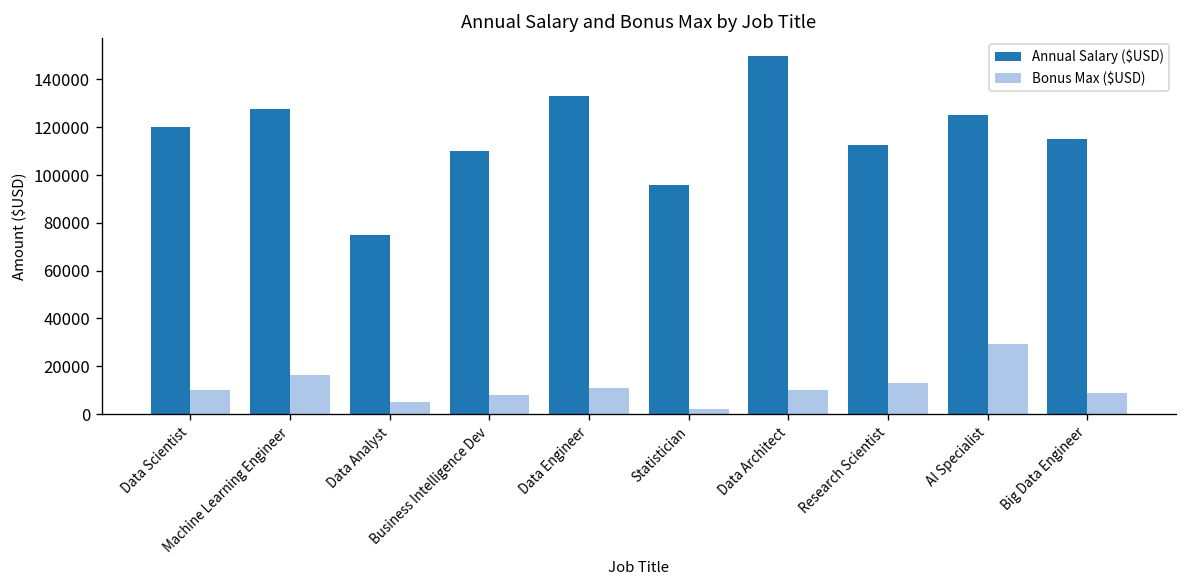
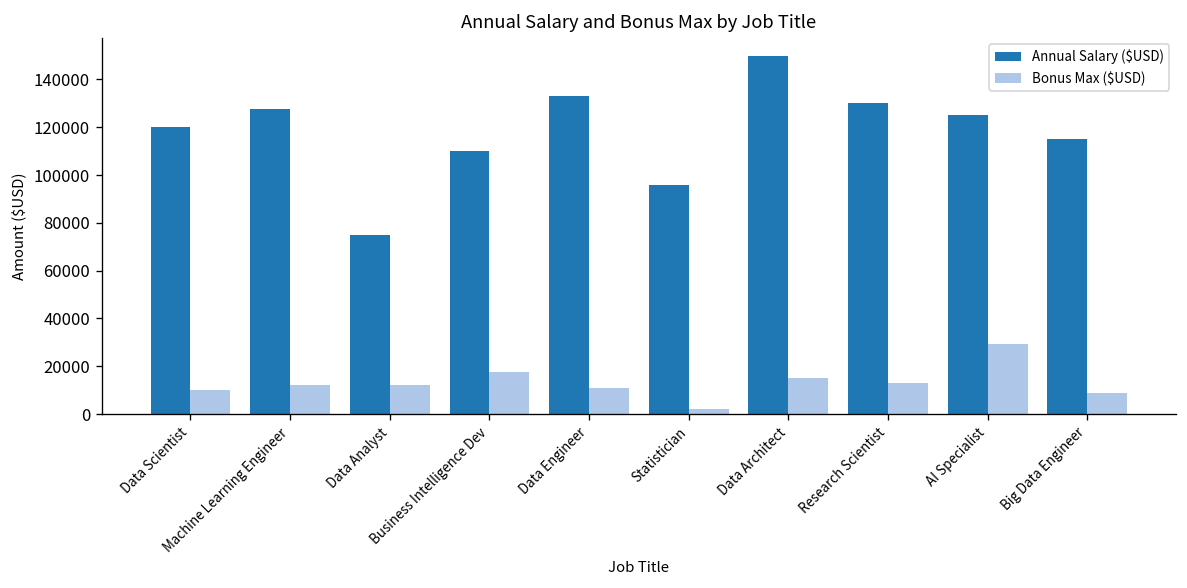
Bonus Max ($USD), Machine Learning Engineer: 16000 -> 12000
Bonus Max ($USD), Data Analyst: 5000 -> 12000
Bonus Max ($USD), Business Intelligence Dev: 8000 -> 17000
Bonus Max ($USD), Data Architect: 10000 -> 15000
Annual Salary ($USD), Research Scientist: 113000 -> 130000
